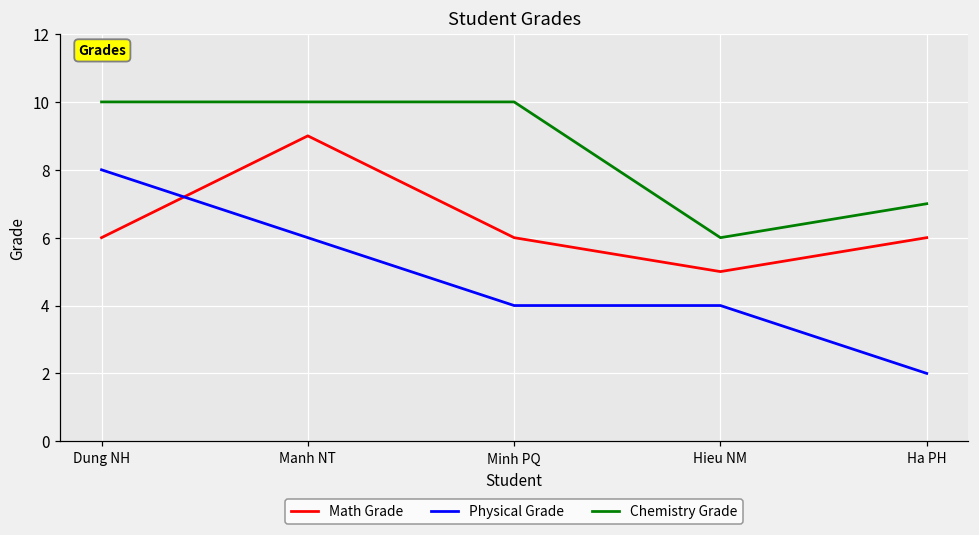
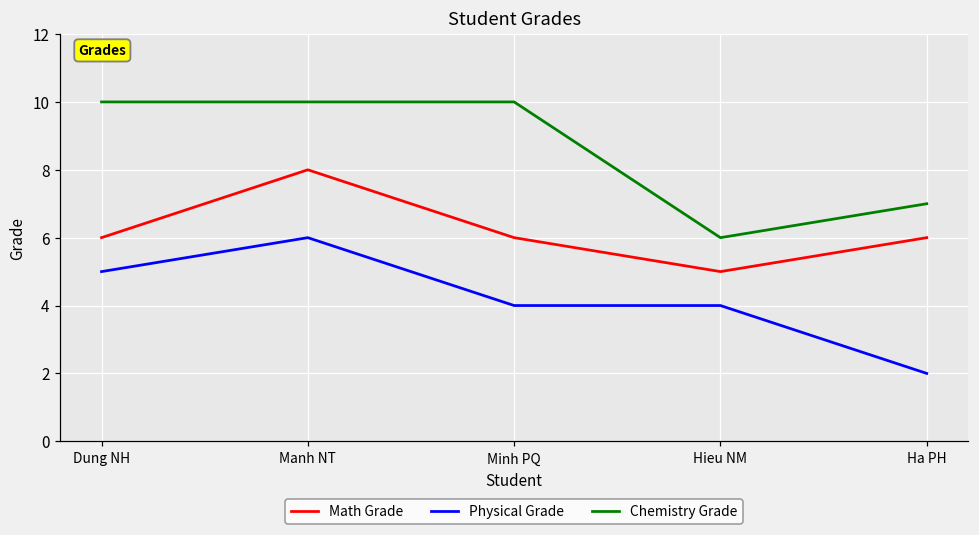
Physical Grade, Dung NH: 8 -> 5
Math Grade, Manh NT: 9 -> 8
